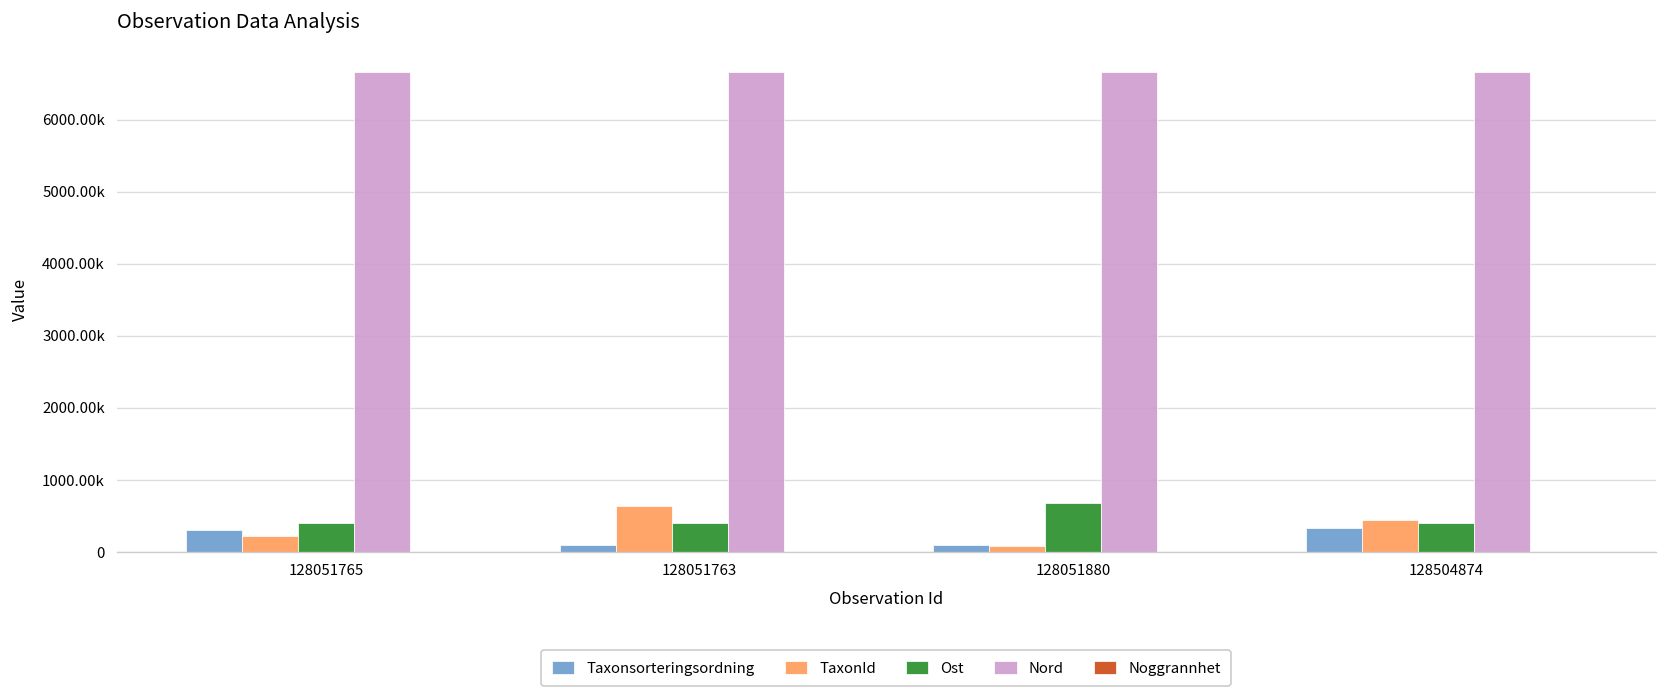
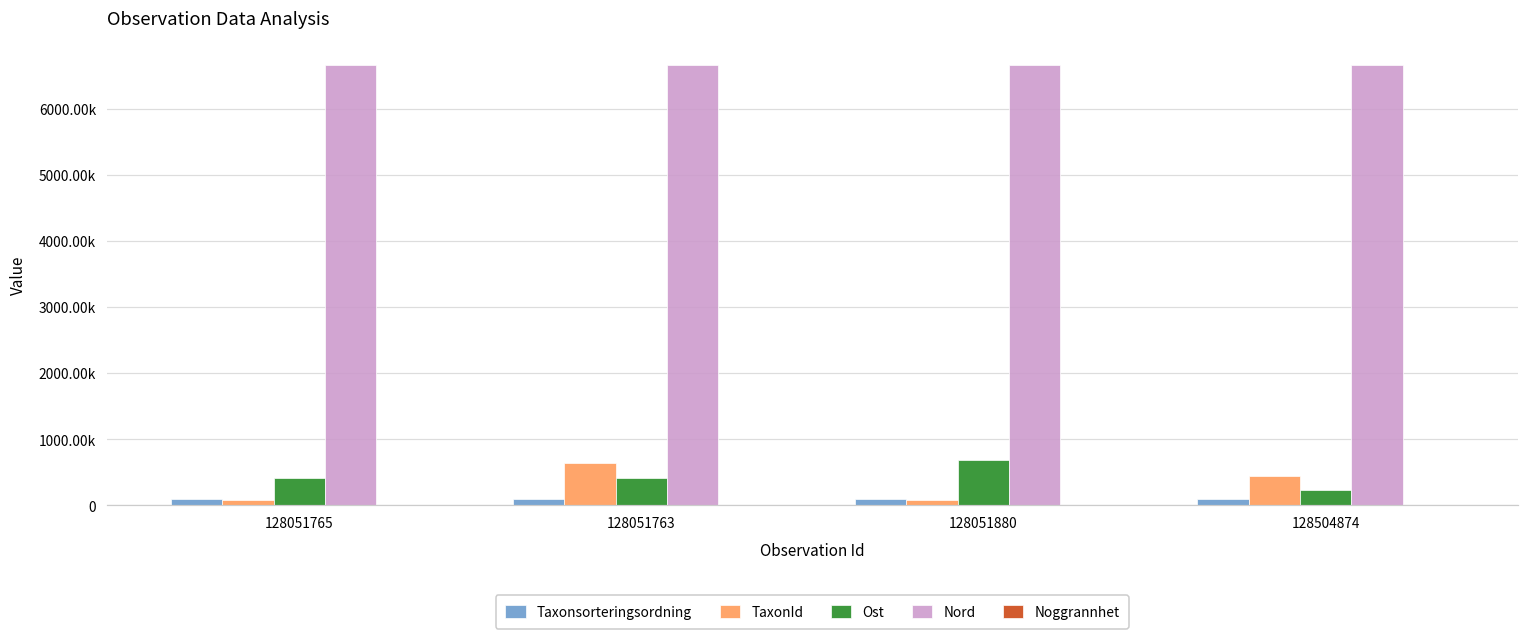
Taxonsorteringsordning, 128051765: 300000 -> 100000
TaxonId, 128051765: 200000 -> 100000
Taxonsorteringsordning, 128504874: 300000 -> 100000
Ost, 128504874: 400000 -> 200000
